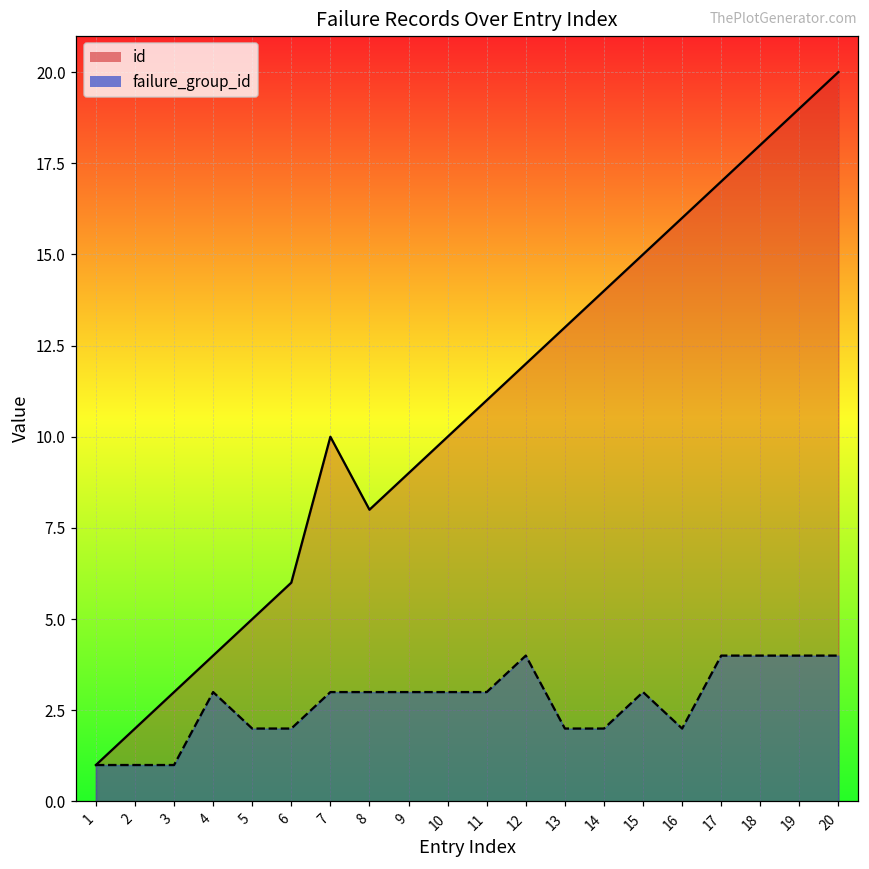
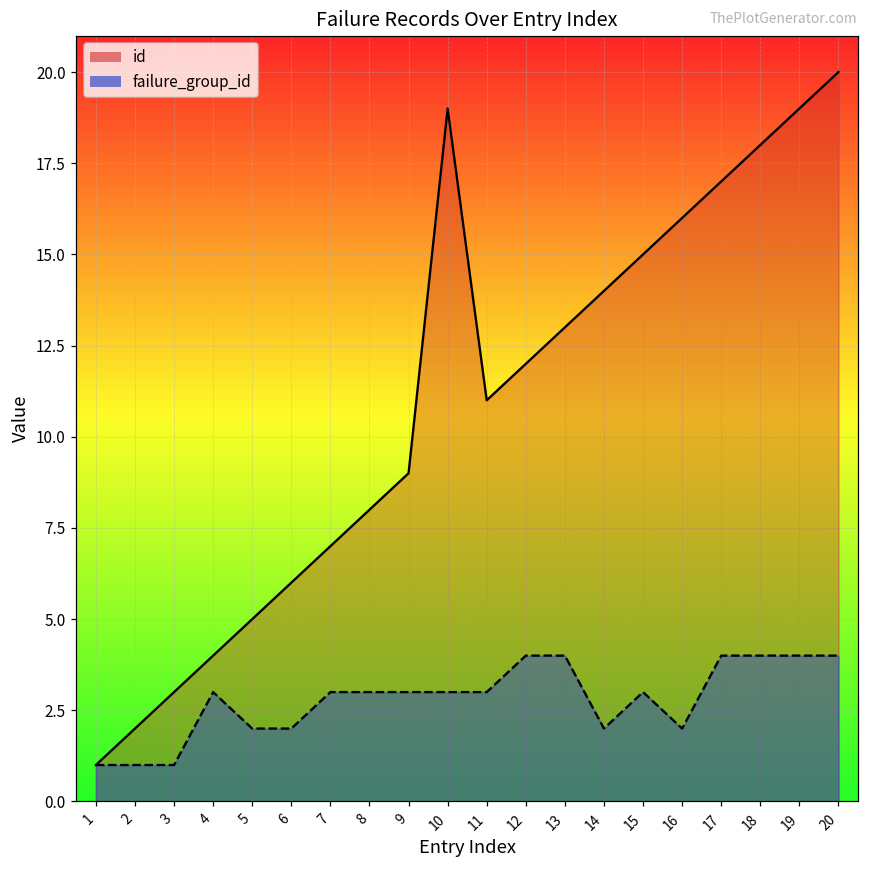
id, 7: 10 -> 7
id, 10: 10 -> 19
failure_group_id, 13: 2 -> 4
